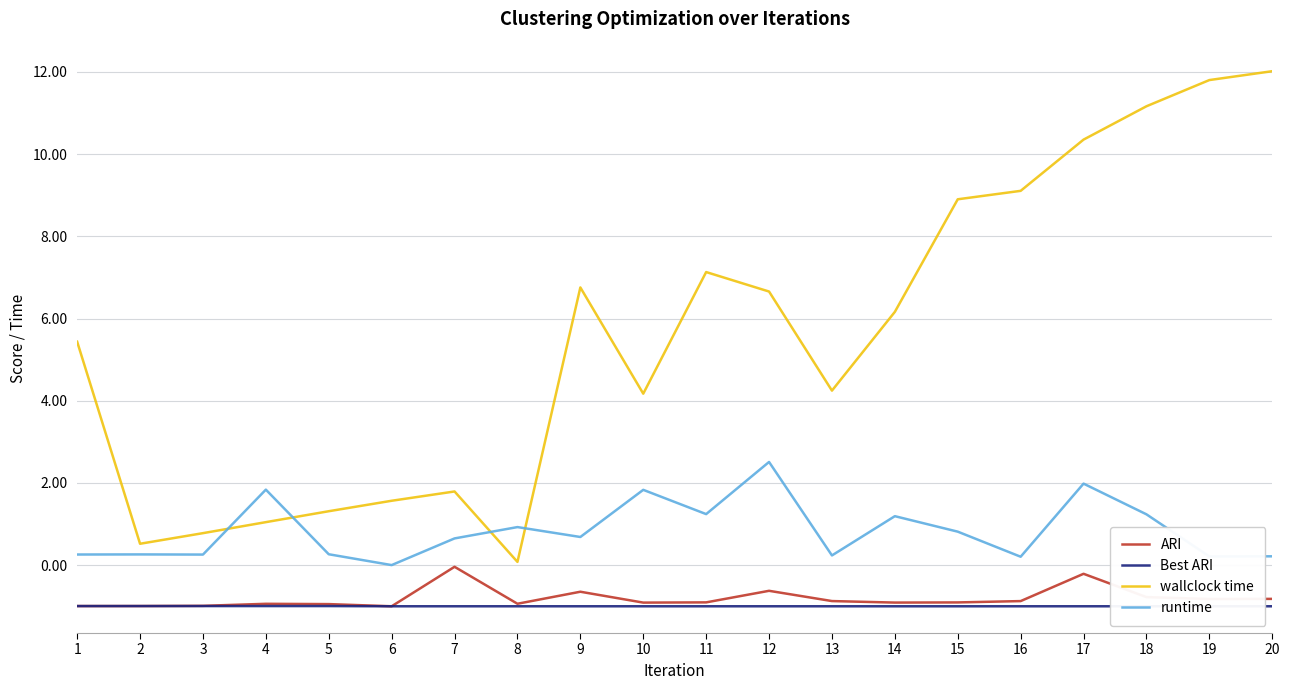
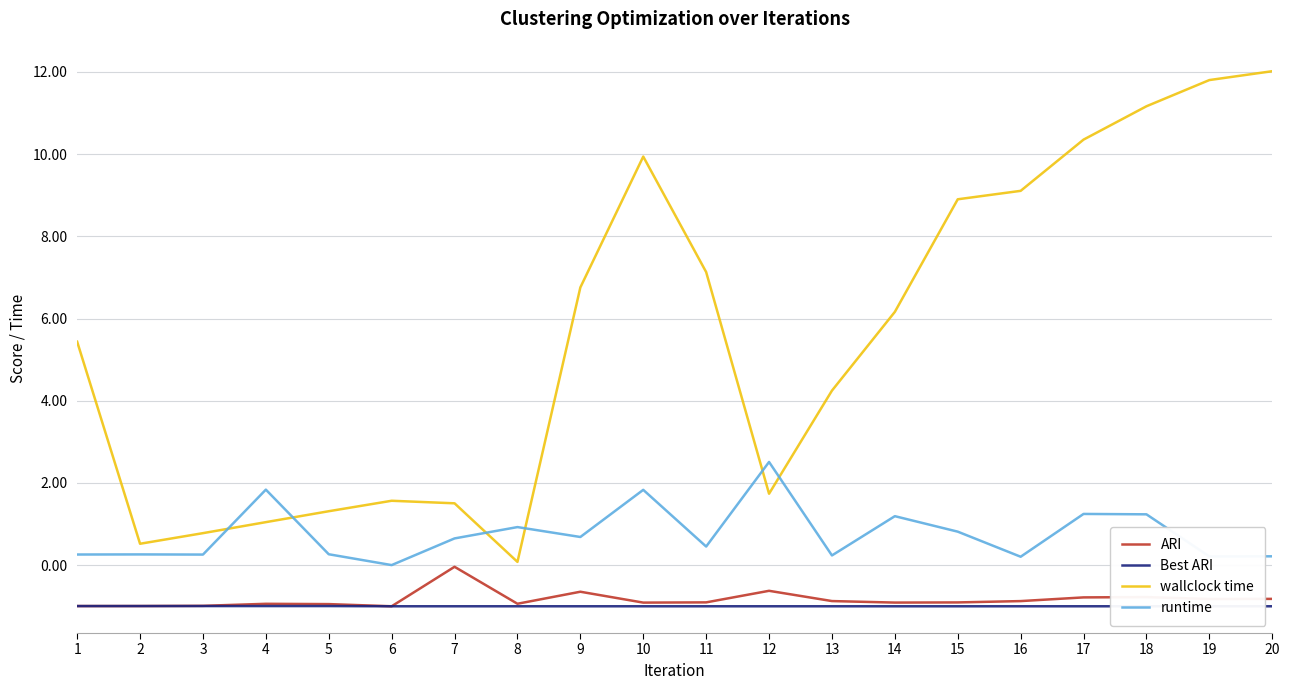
wallclock time, 7: 1.8 -> 1.5
wallclock time, 10: 4.2 -> 9.9
runtime, 11: 1.2 -> 0.5
wallclock time, 12: 6.7 -> 1.7
ARI, 17: -0.2 -> -0.8
runtime, 17: 2.0 -> 1.2
